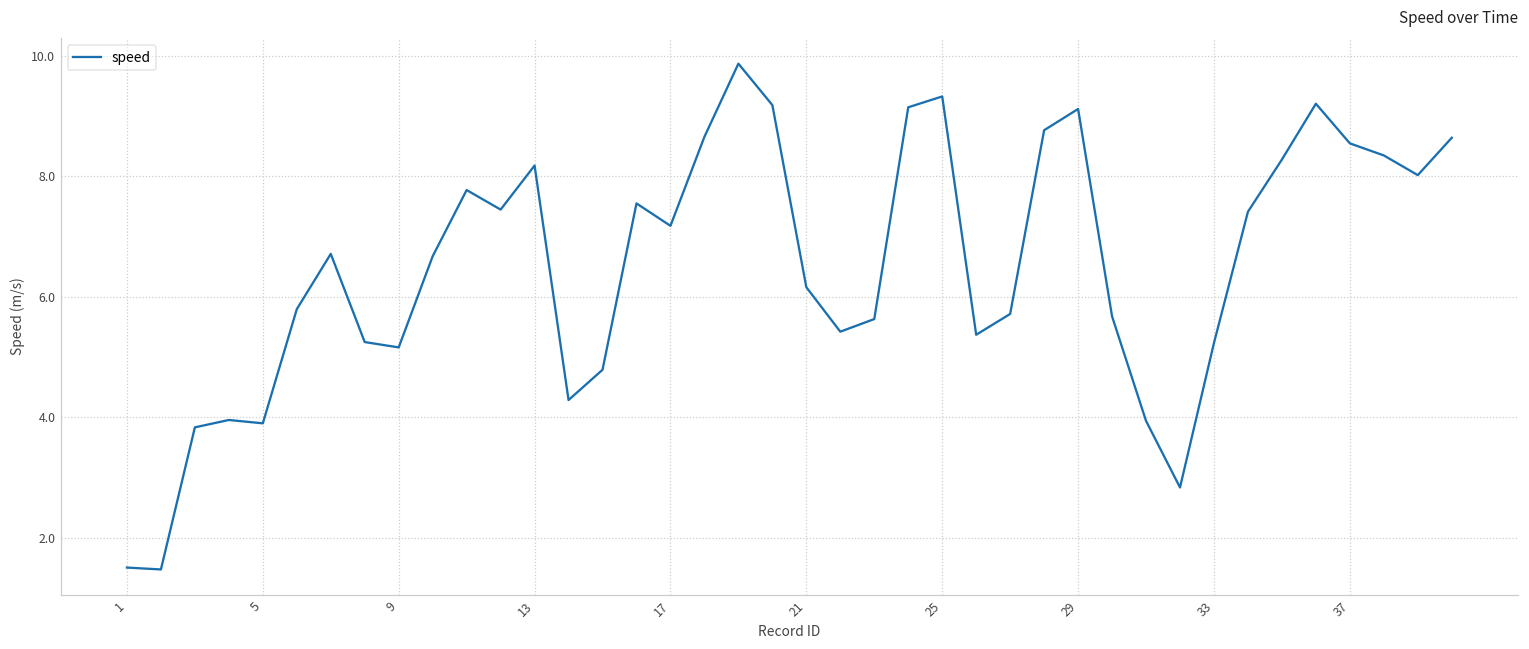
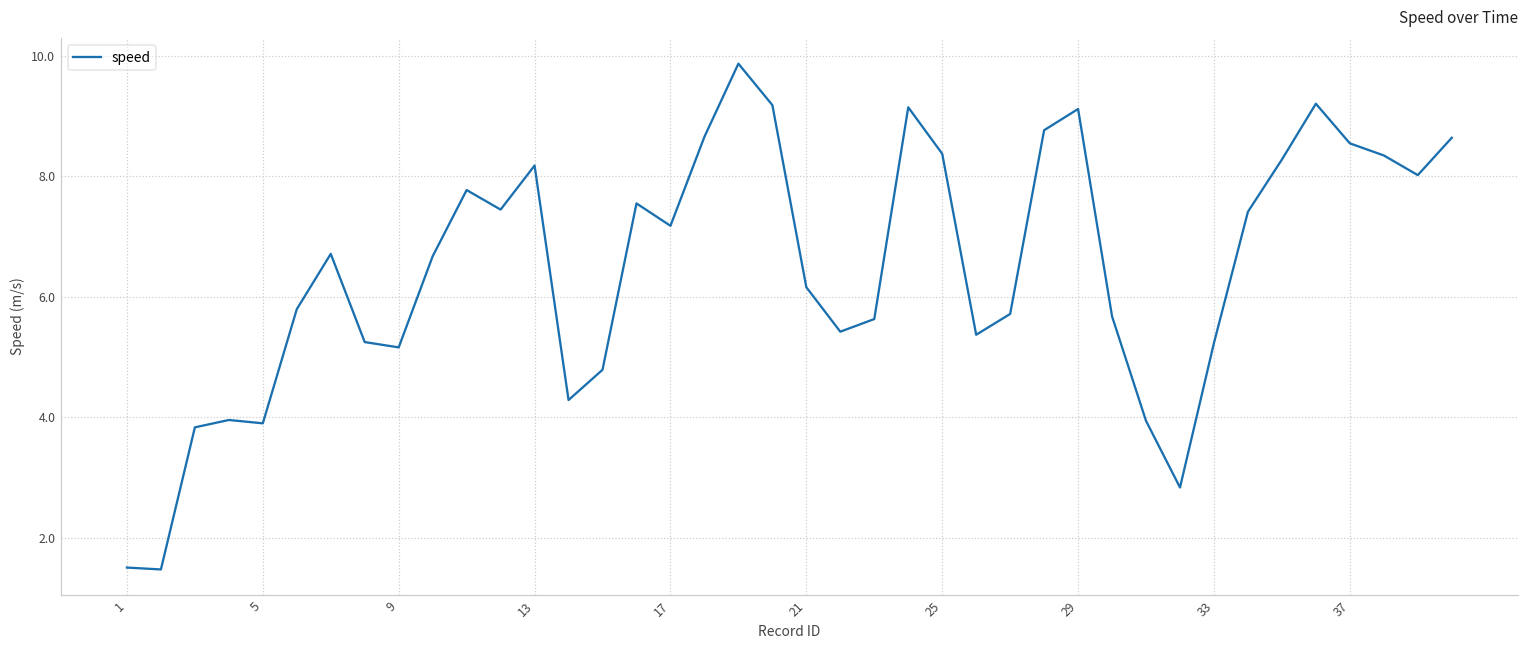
25: 9.3 -> 8.4
